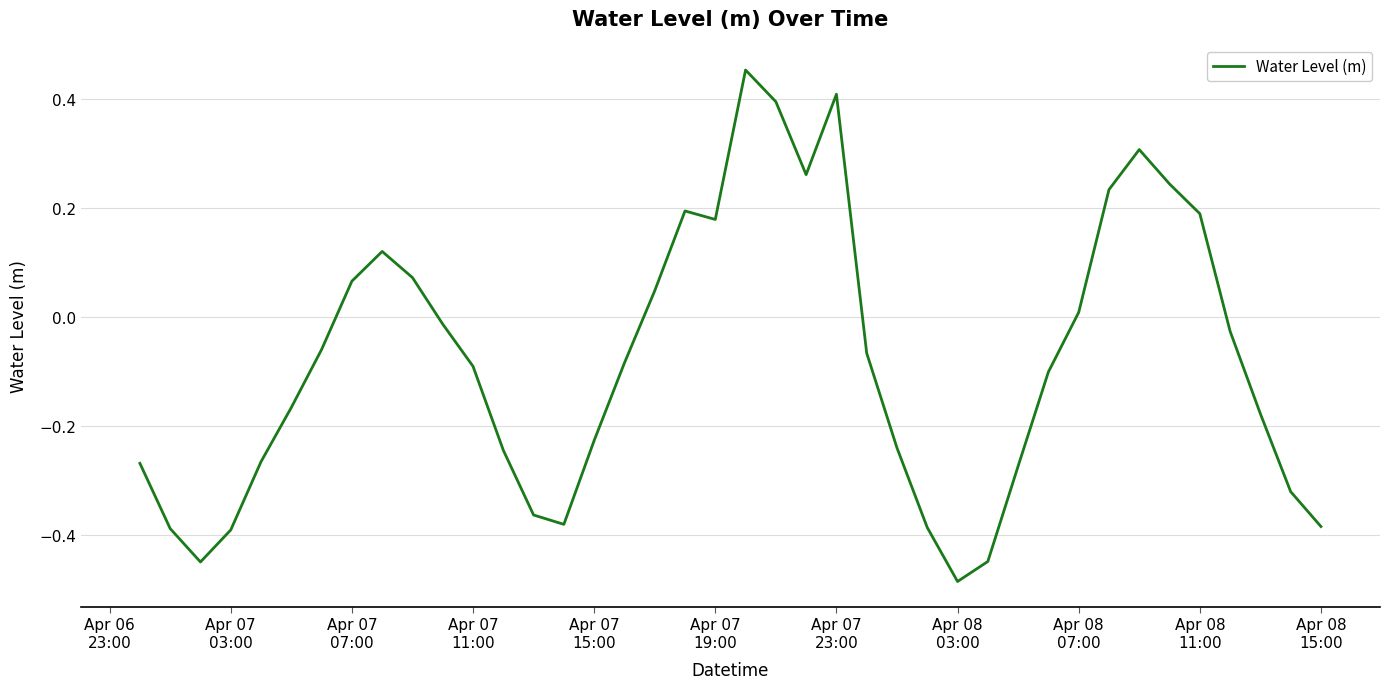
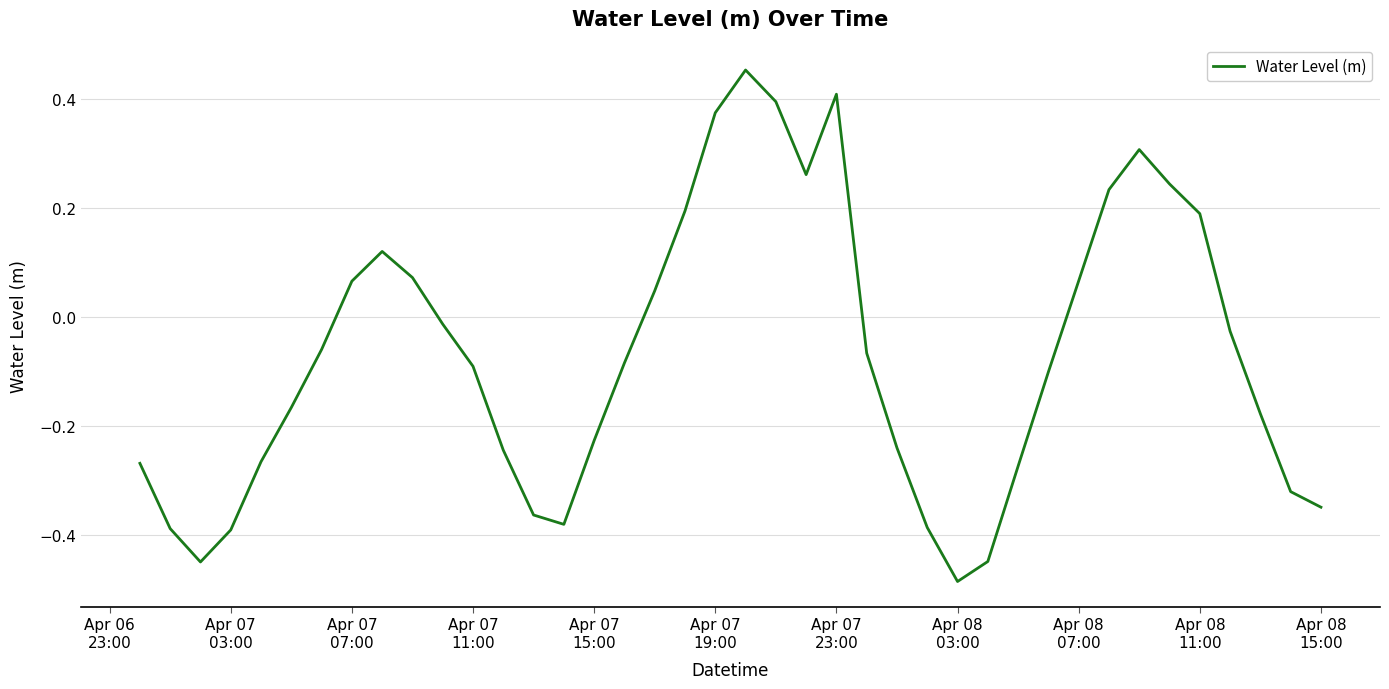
Apr 07 19:00: 0.18 -> 0.37
Apr 08 07:00: 0.01 -> 0.07
Apr 08 15:00: -0.38 -> -0.35
